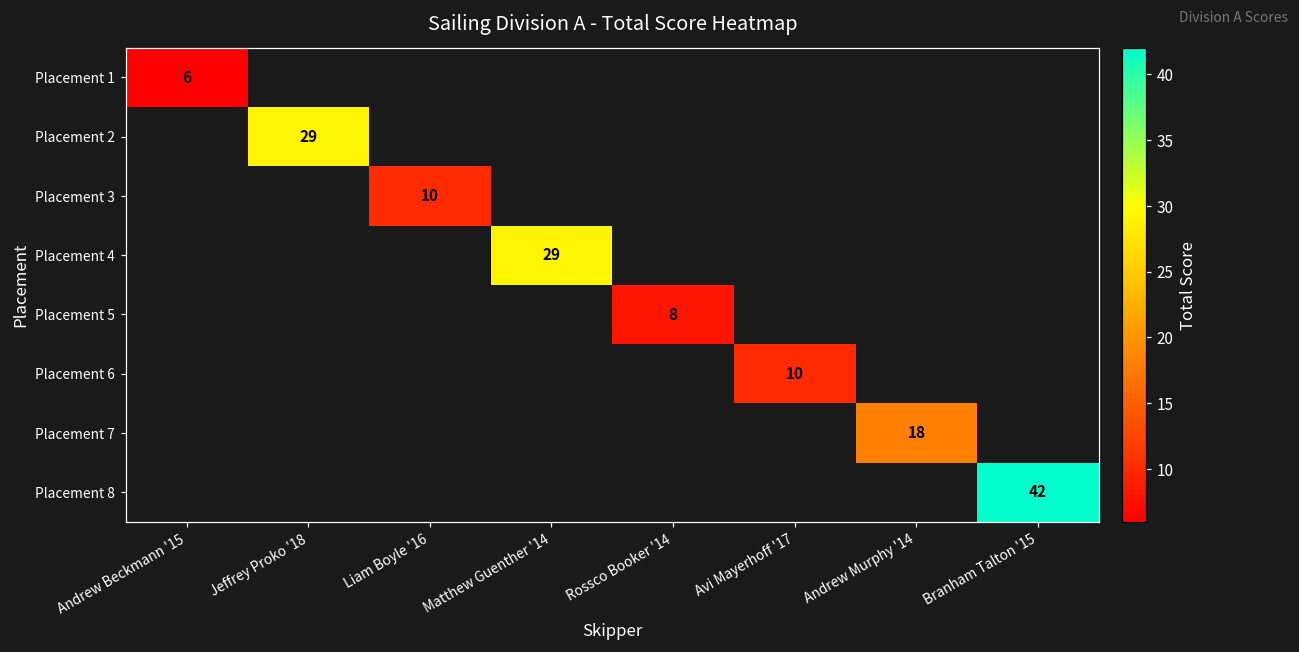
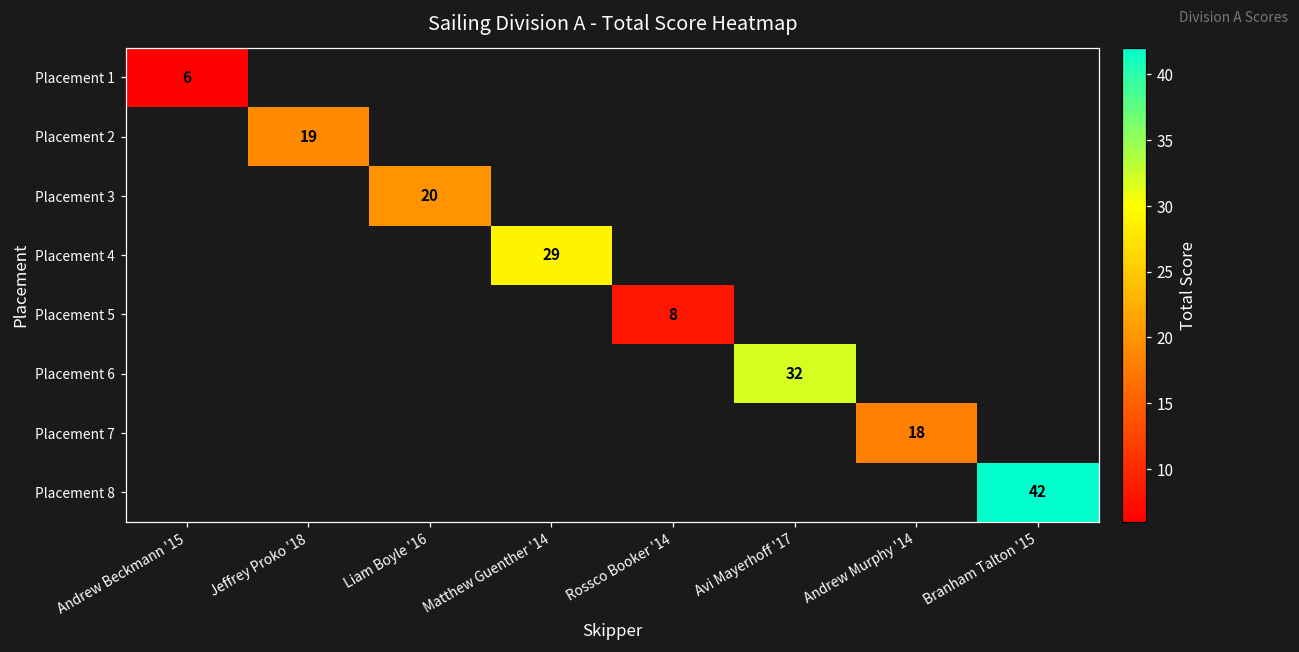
Placement 2, Jeffrey Proko '18: 29 -> 19
Placement 3, Liam Boyle '16: 10 -> 20
Placement 6, Avi Mayerhoff '17: 10 -> 32
